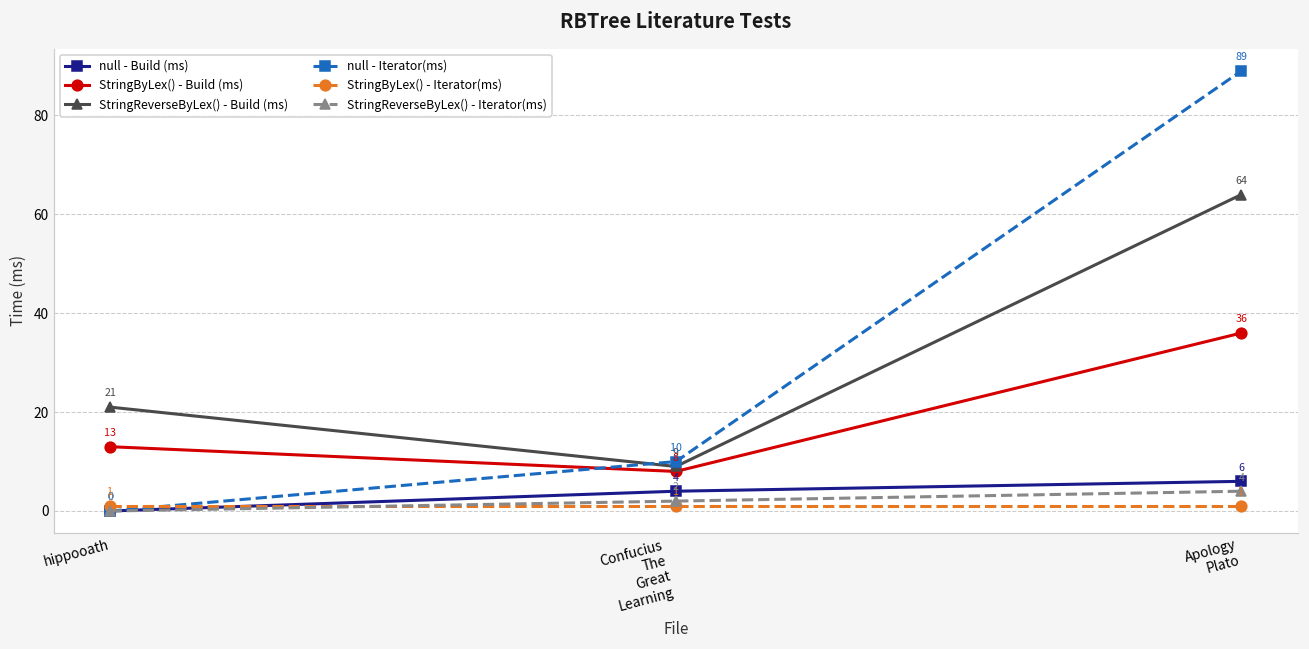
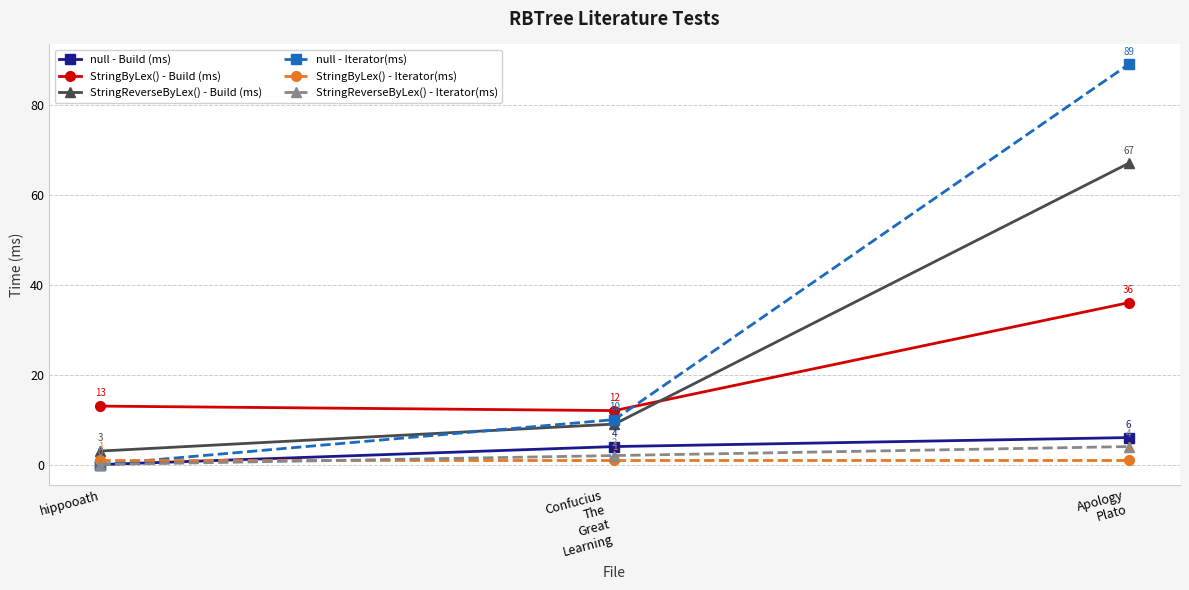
StringReverseByLex() - Build (ms), hippooath: 21 -> 3
StringByLex() - Build (ms), Confucius The Great Learning: 8 -> 12
StringReverseByLex() - Build (ms), Apology Plato: 64 -> 67
